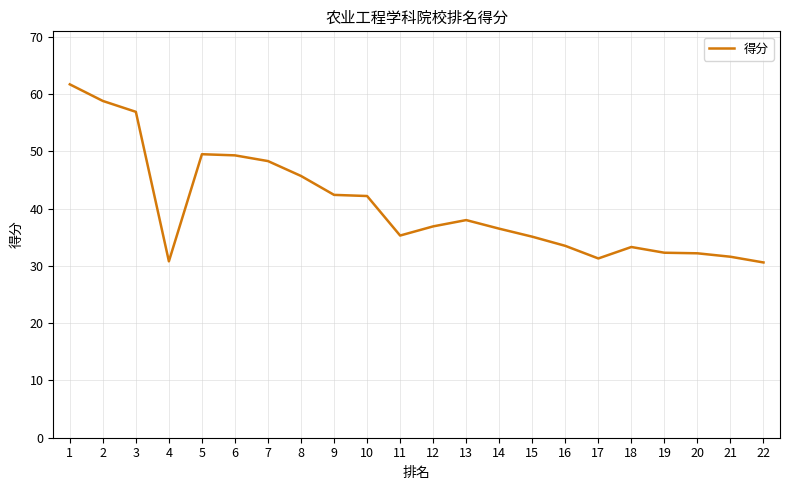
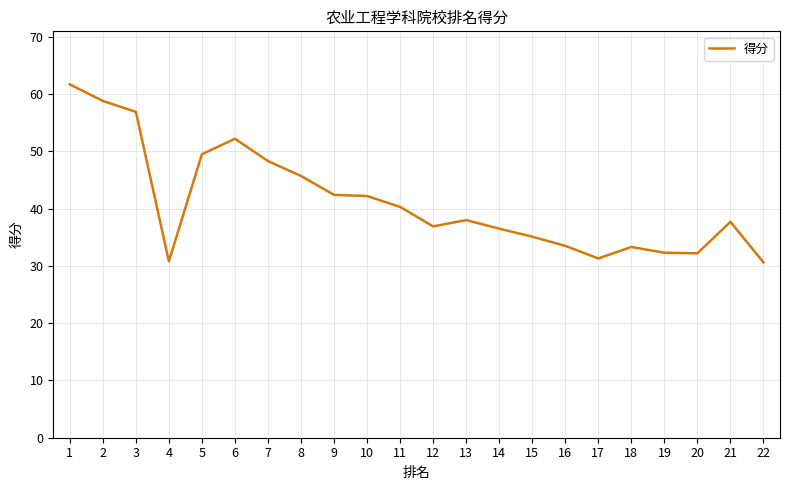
6: 49 -> 52
11: 35 -> 40
21: 32 -> 38
